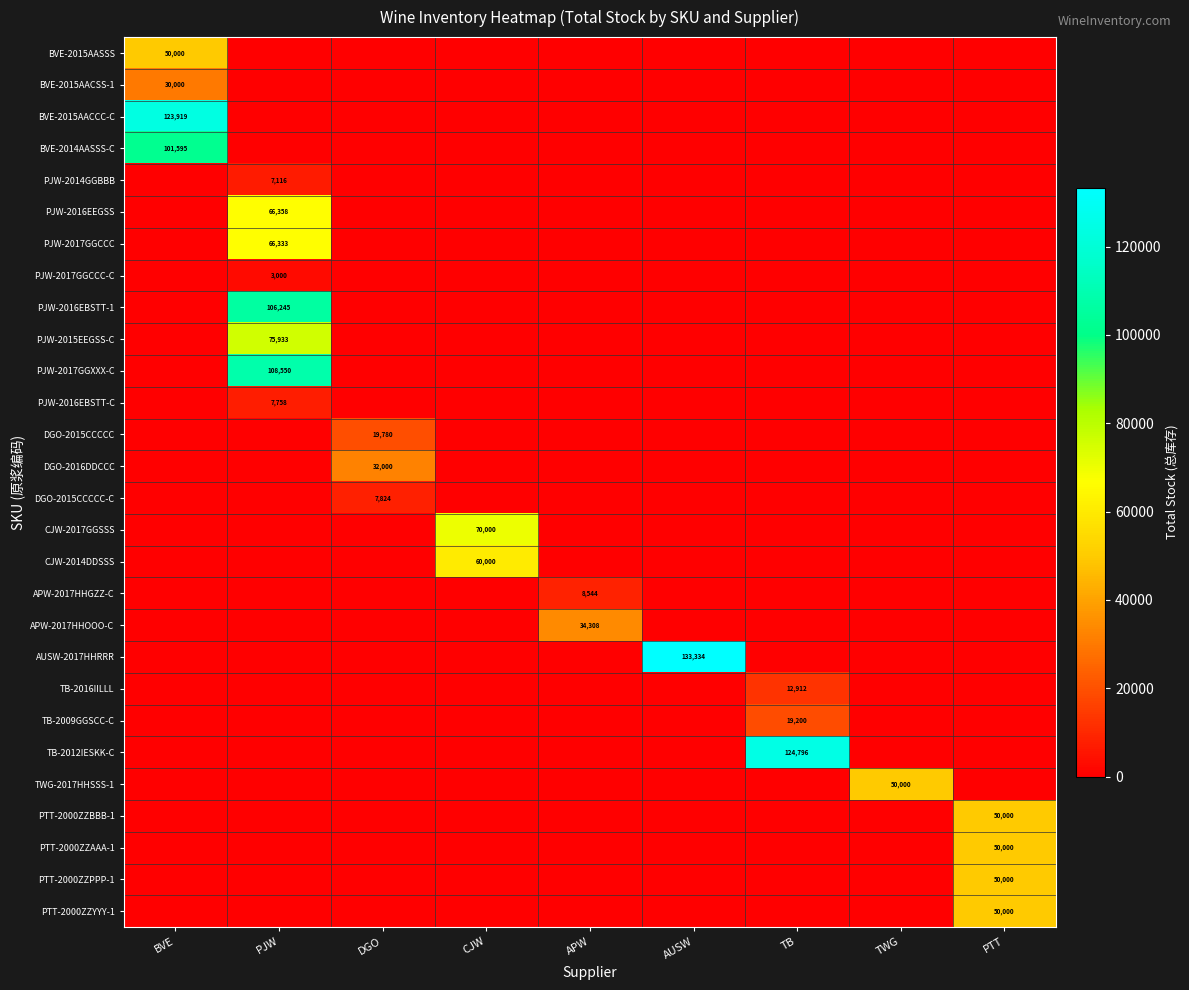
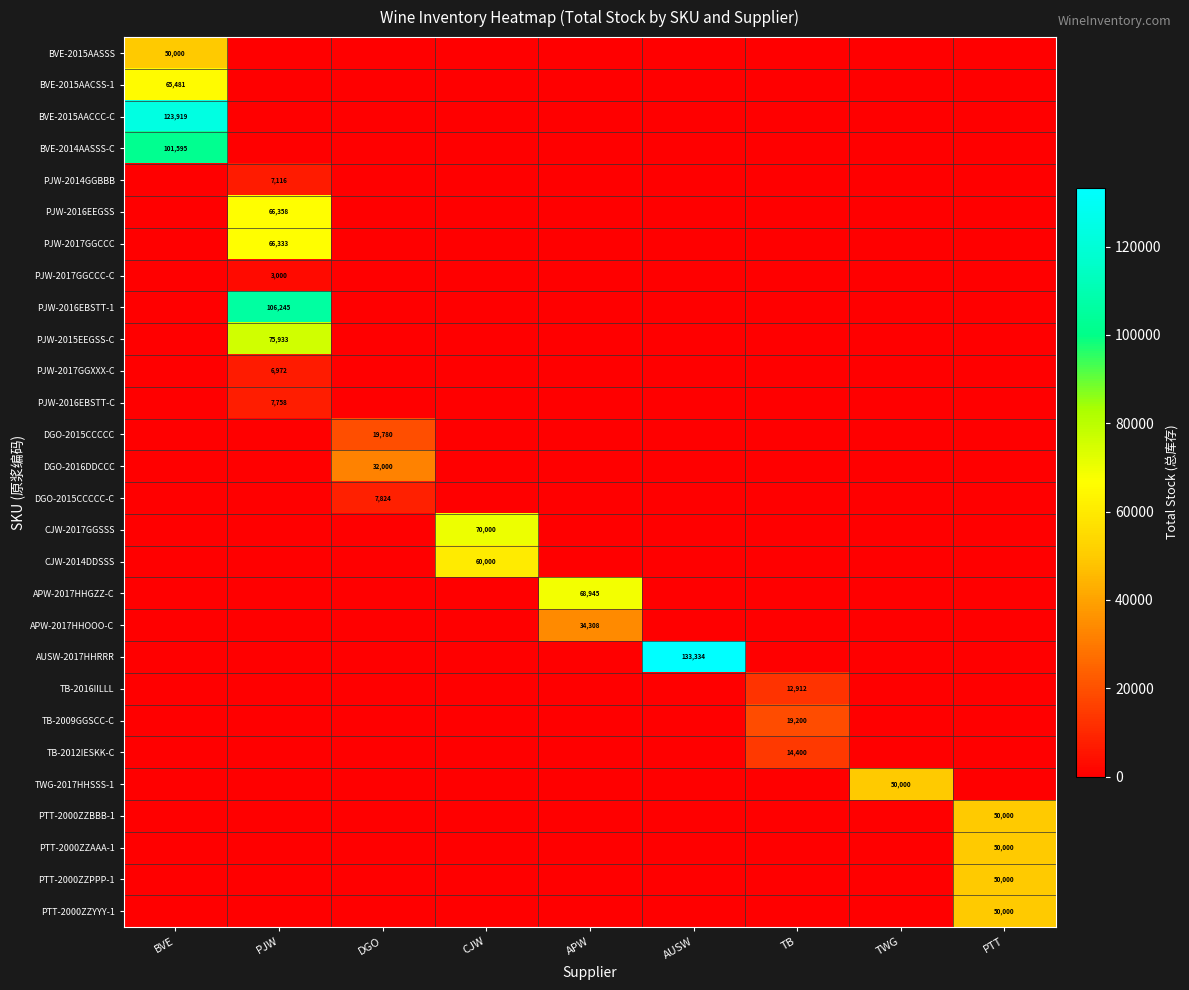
BVE-2015AACSS-1, BVE: 30,000 -> 65,481
PJW-2017GGXXX-C, PJW: 108,550 -> 6,972
APW-2017HHGZZ-C, APW: 8,544 -> 68,945
TB-2012IESKK-C, TB: 124,796 -> 14,400
